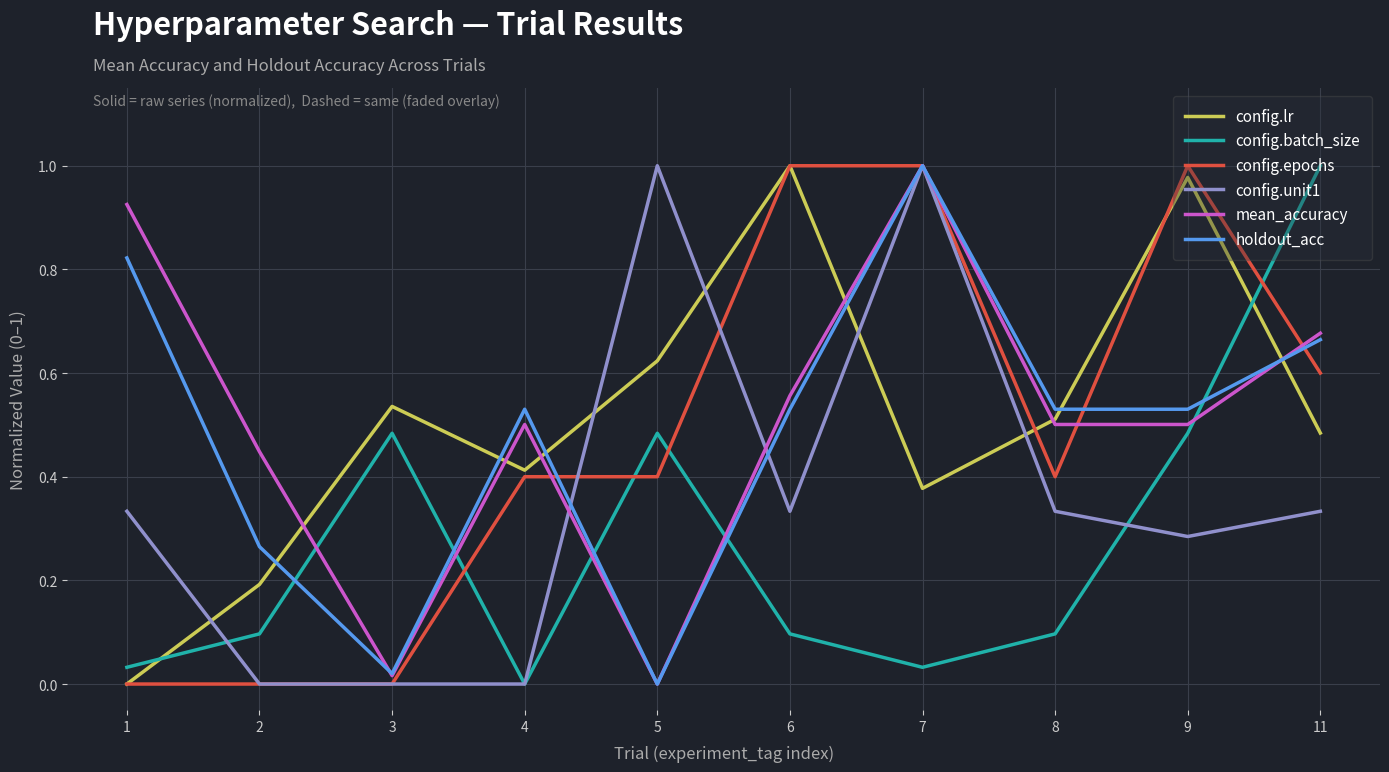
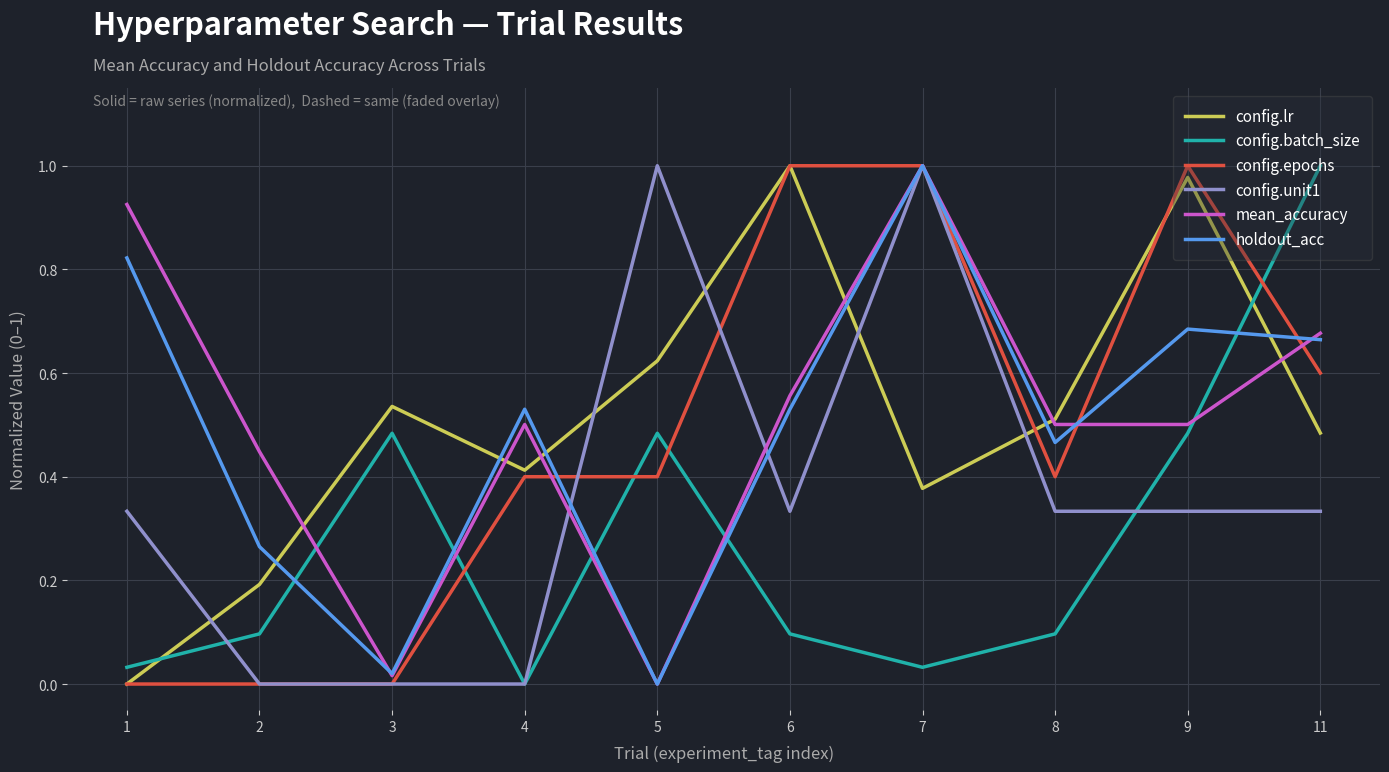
holdout_acc, 8: 0.53 -> 0.47
config.unit1, 9: 0.28 -> 0.33
holdout_acc, 9: 0.53 -> 0.68
